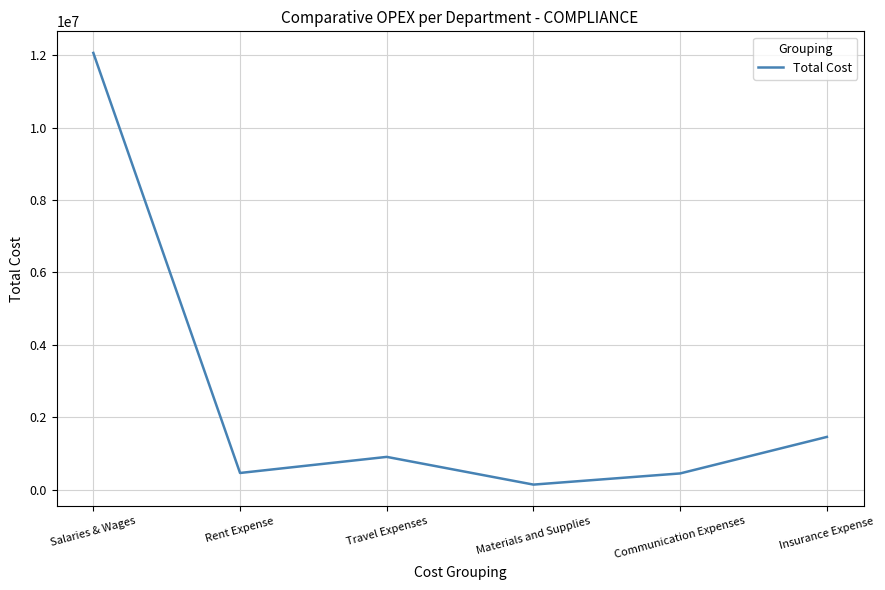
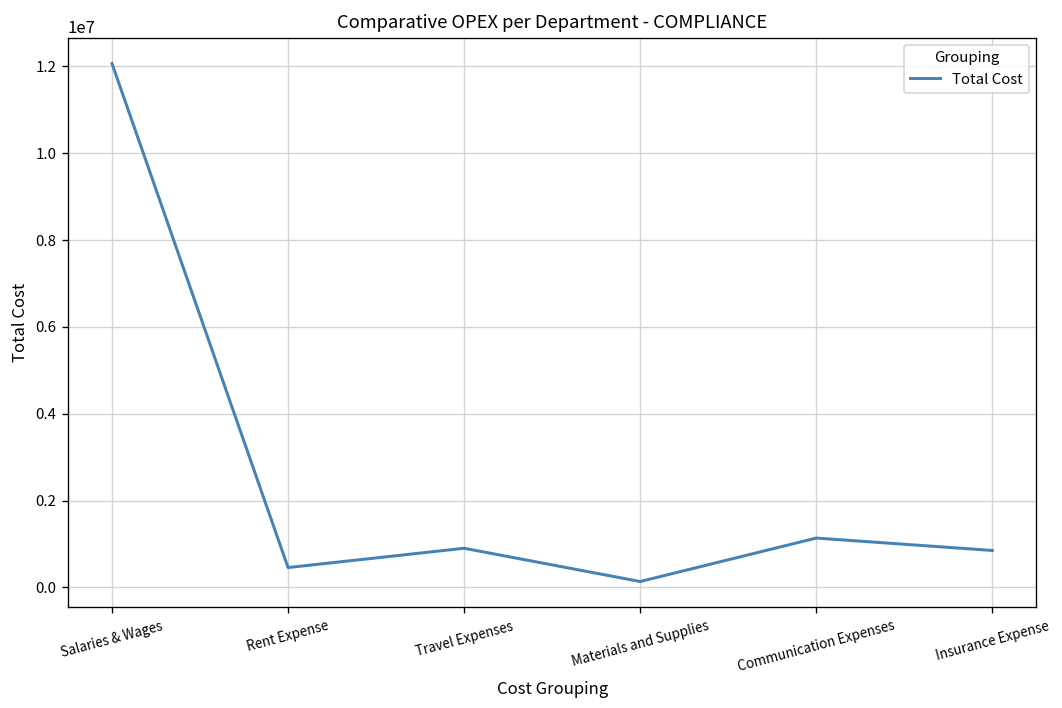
Communication Expenses: 400000 -> 1100000
Insurance Expense: 1500000 -> 900000
